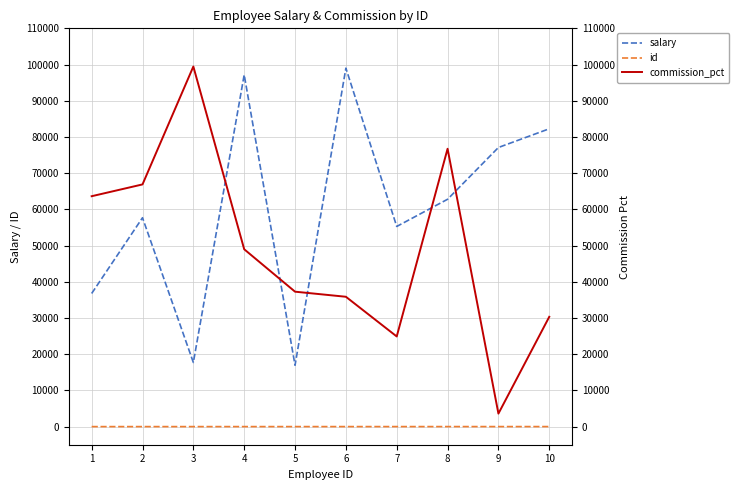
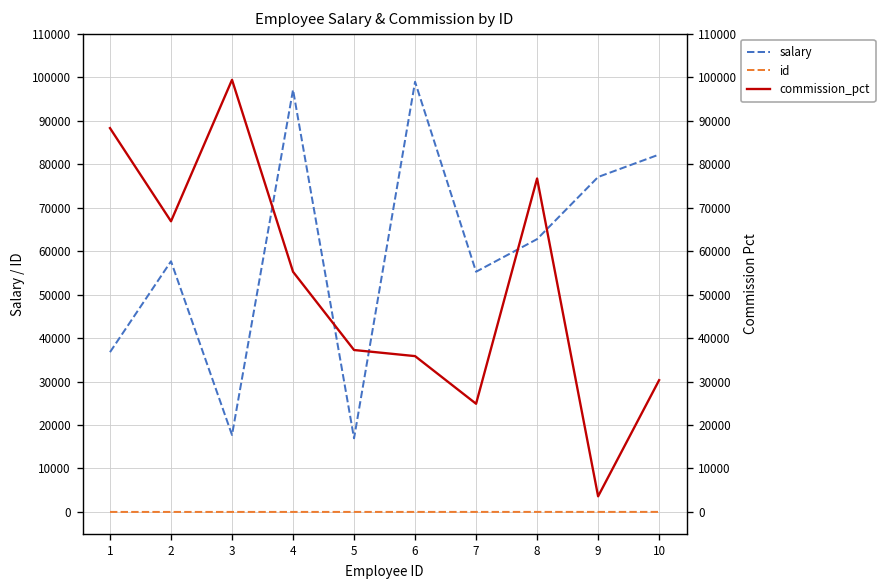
commission_pct, 1: 64000 -> 88000
commission_pct, 4: 49000 -> 55000
